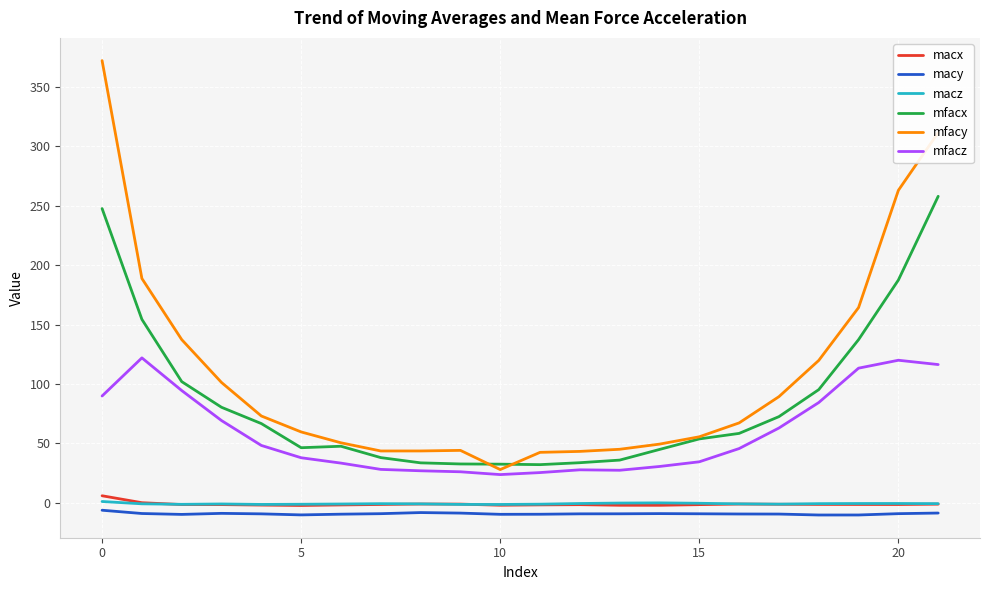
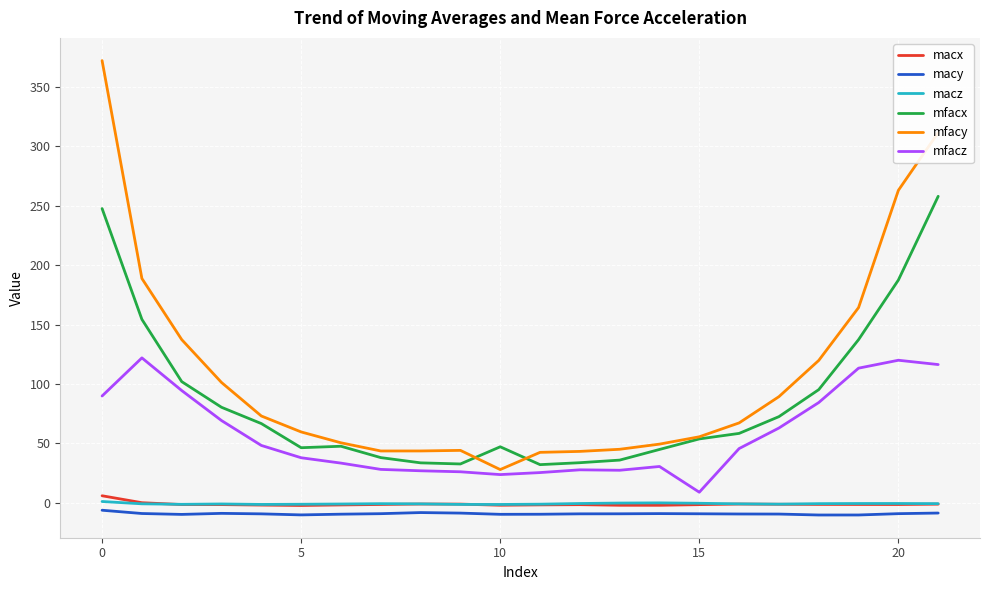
mfacx, 10: 32 -> 47
mfacz, 15: 34 -> 9
